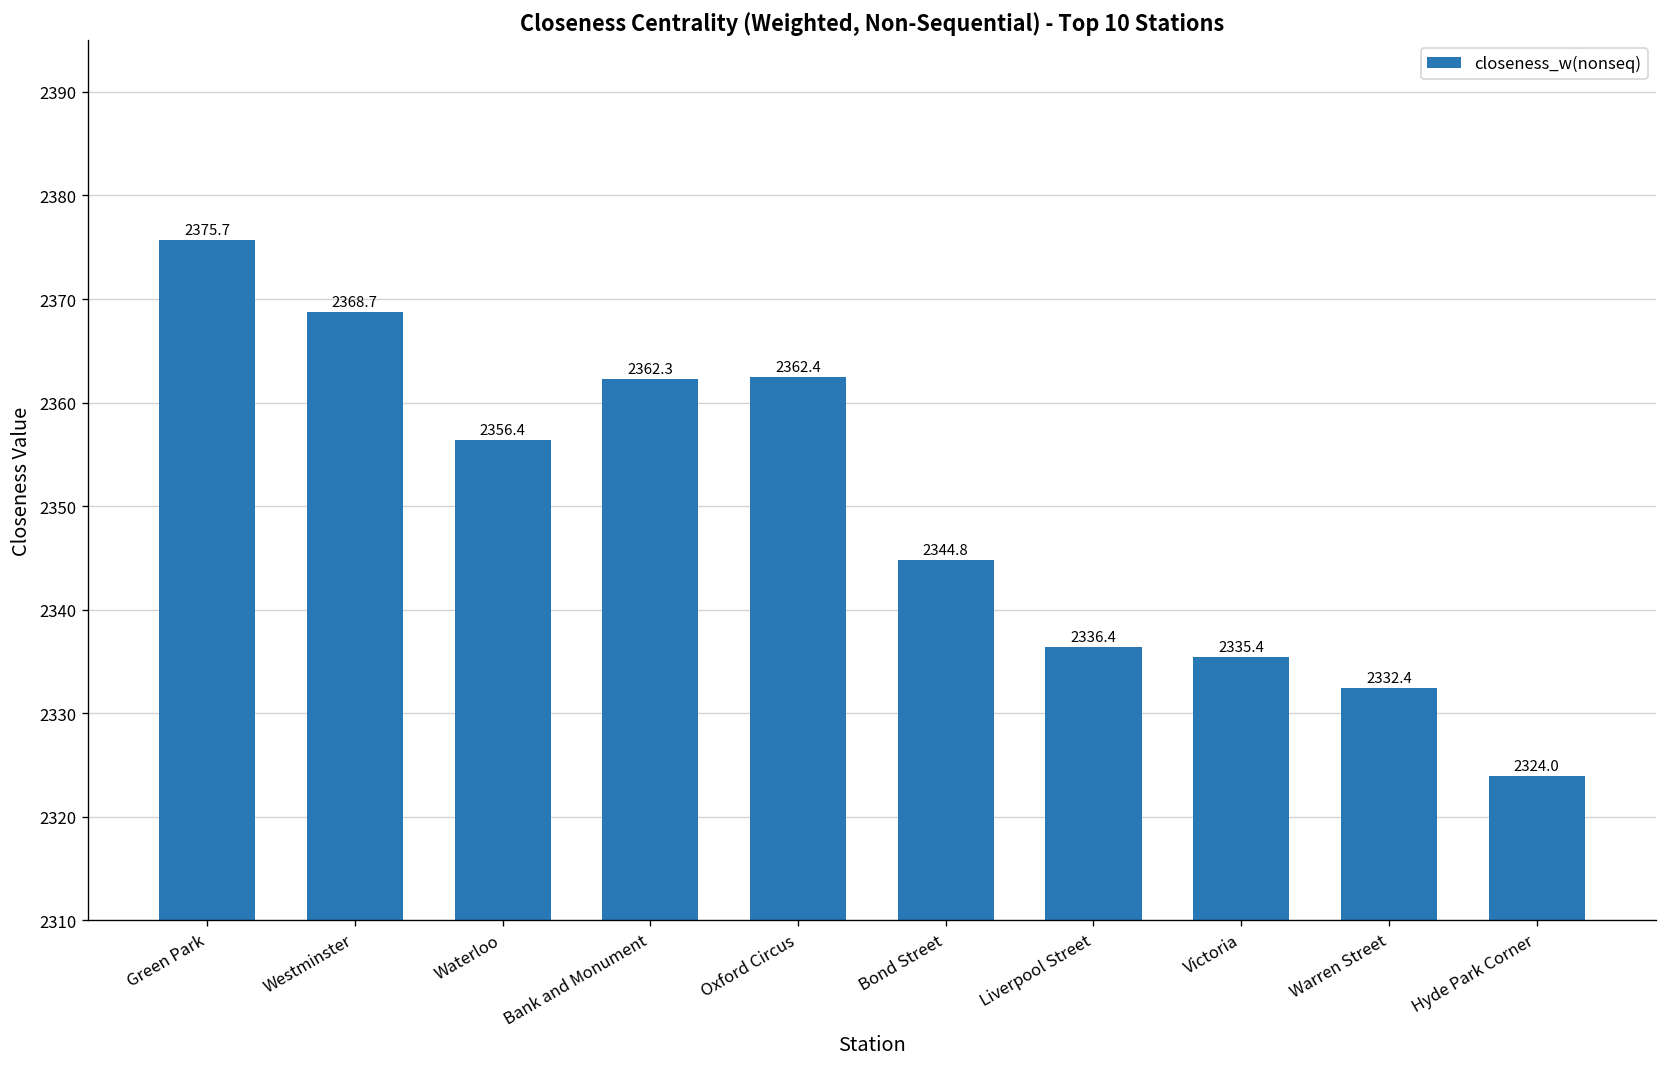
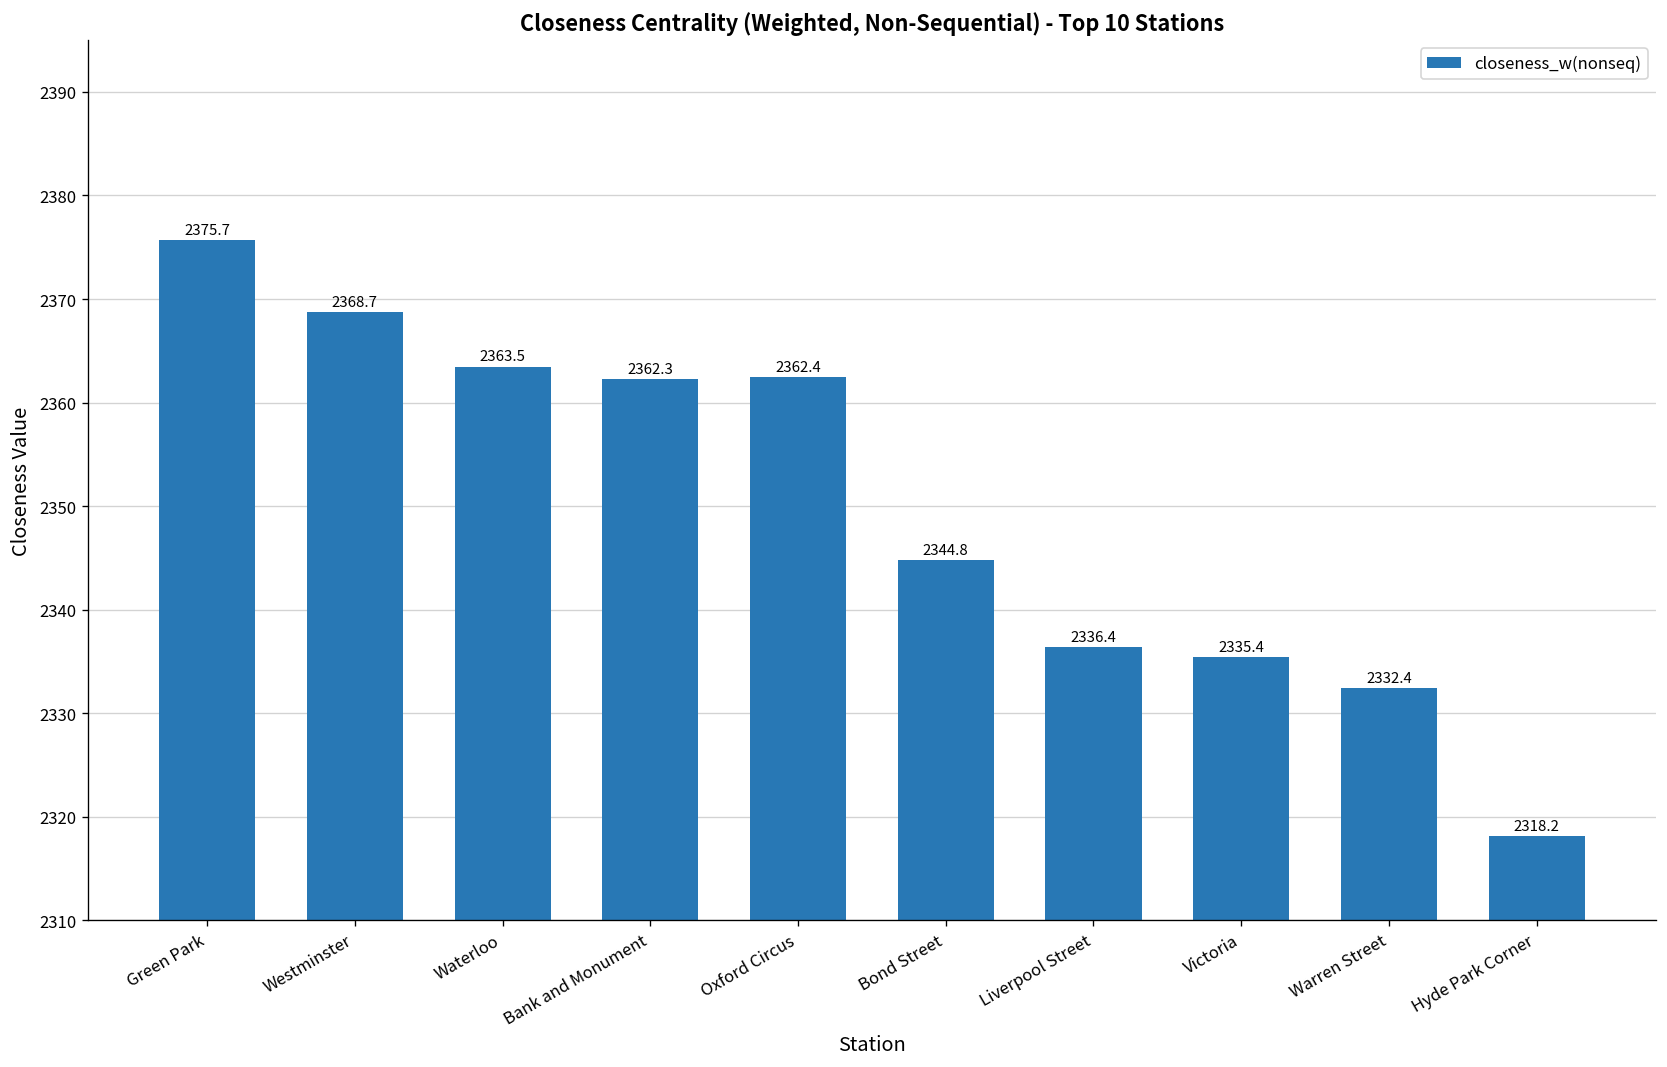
Waterloo: 2356.4 -> 2363.5
Hyde Park Corner: 2324.0 -> 2318.2
